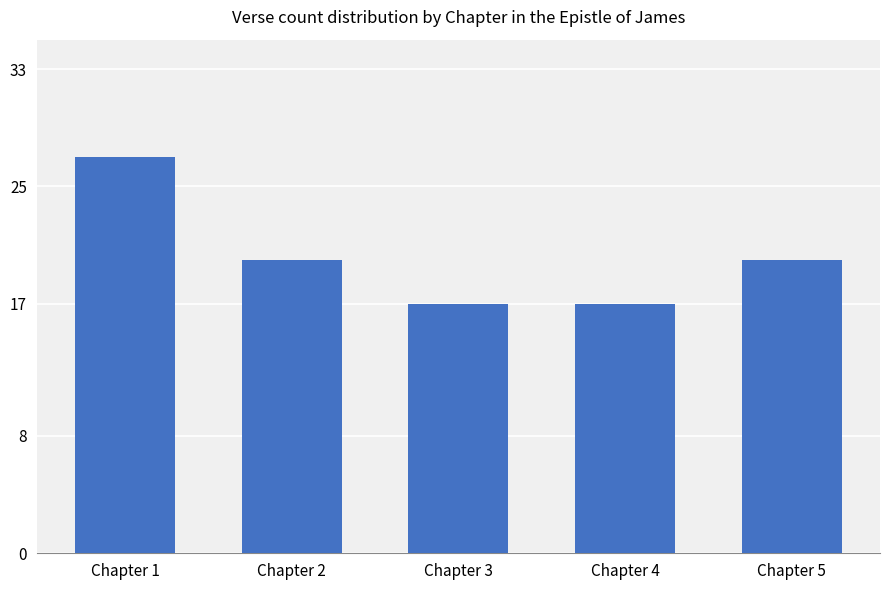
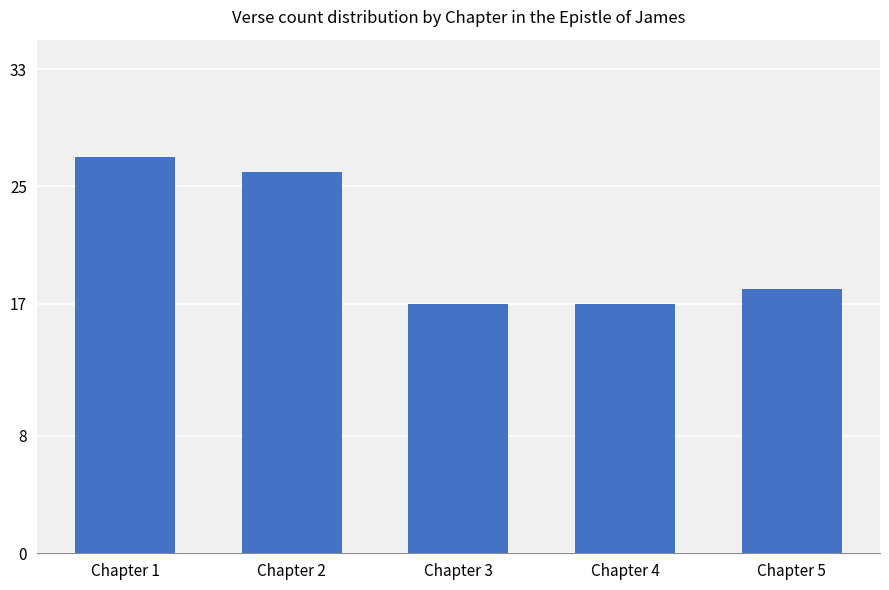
Chapter 2: 20 -> 26
Chapter 5: 20 -> 18
